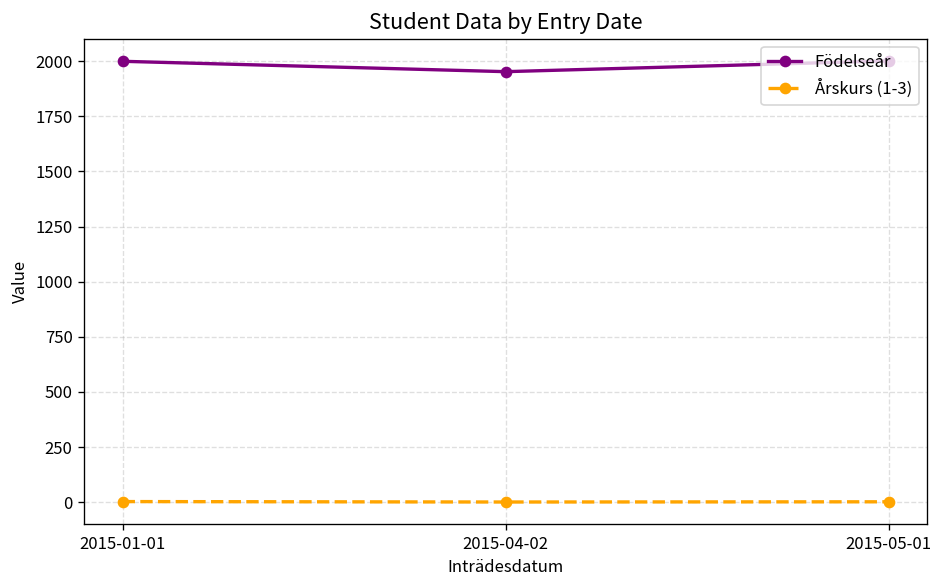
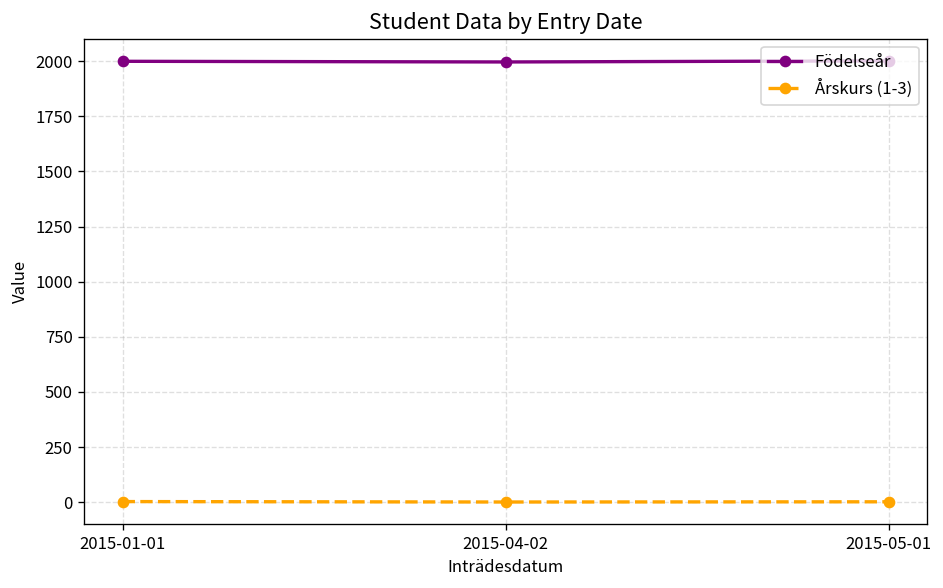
Födelseår, 2015-04-02: 1950 -> 2000
